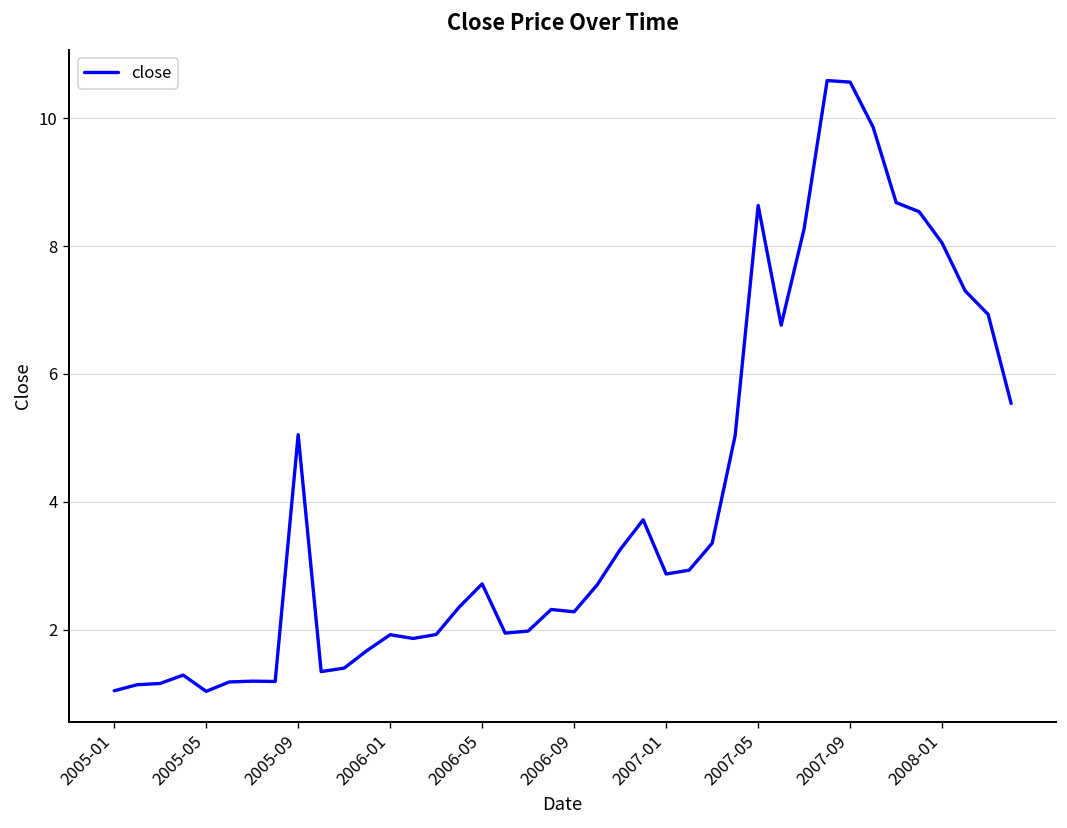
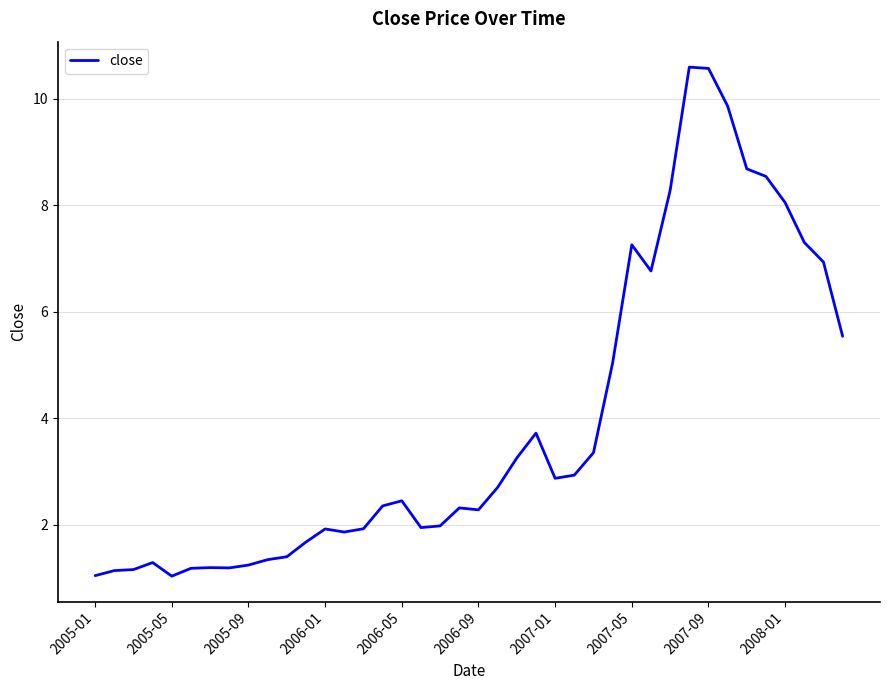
2005-09: 5.0 -> 1.2
2006-05: 2.7 -> 2.4
2007-05: 8.6 -> 7.3
